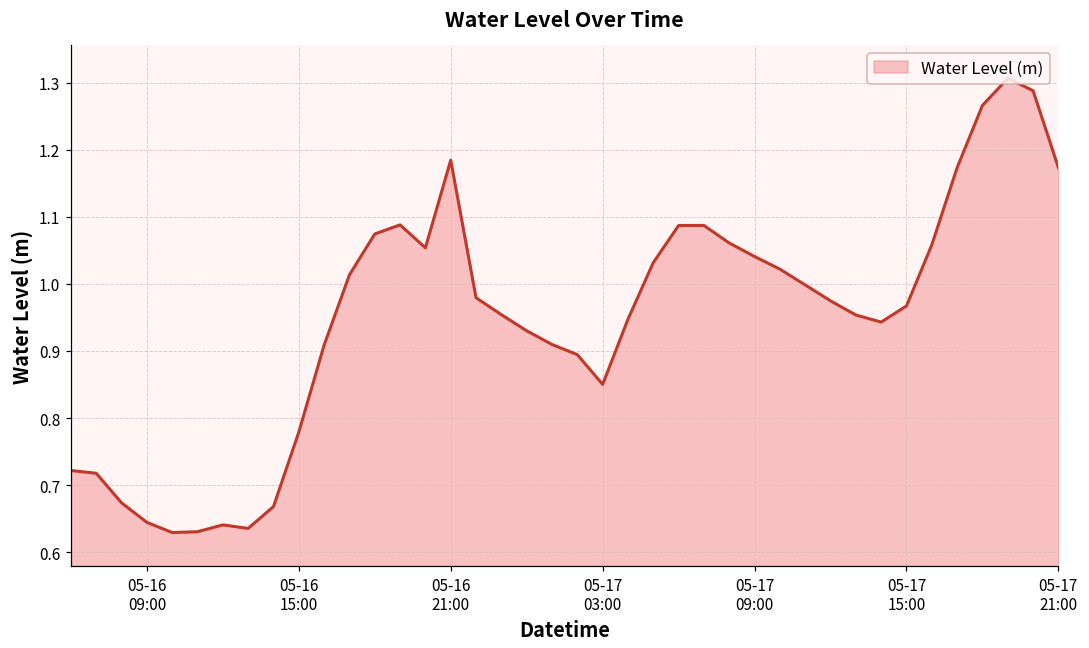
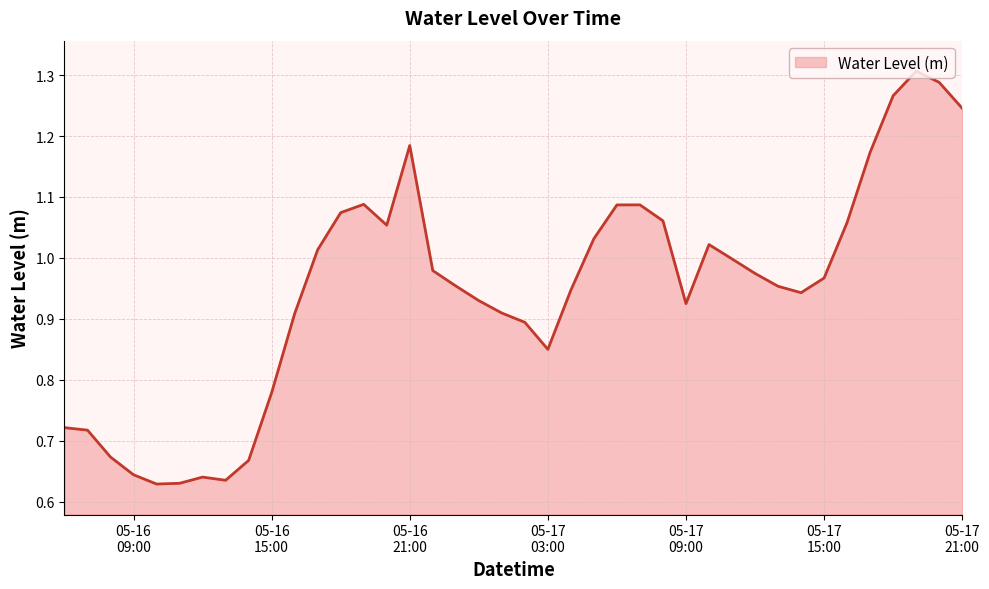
05-17 09:00: 1.04 -> 0.93
05-17 21:00: 1.17 -> 1.25
